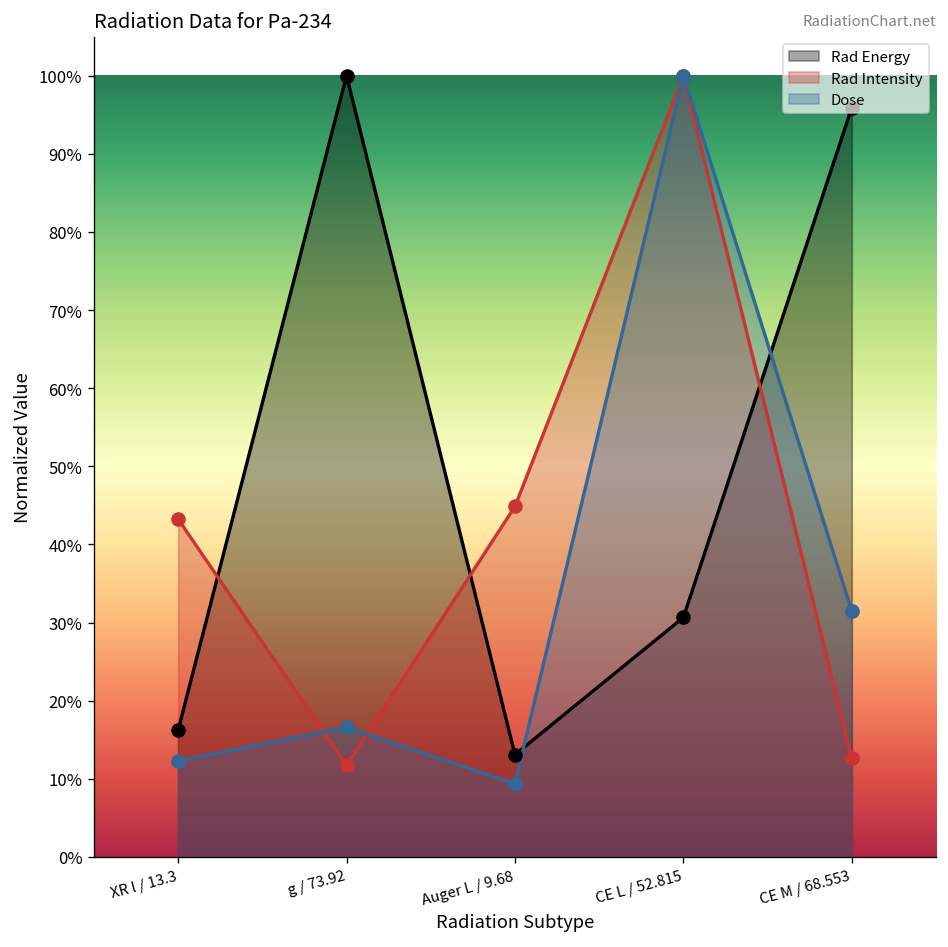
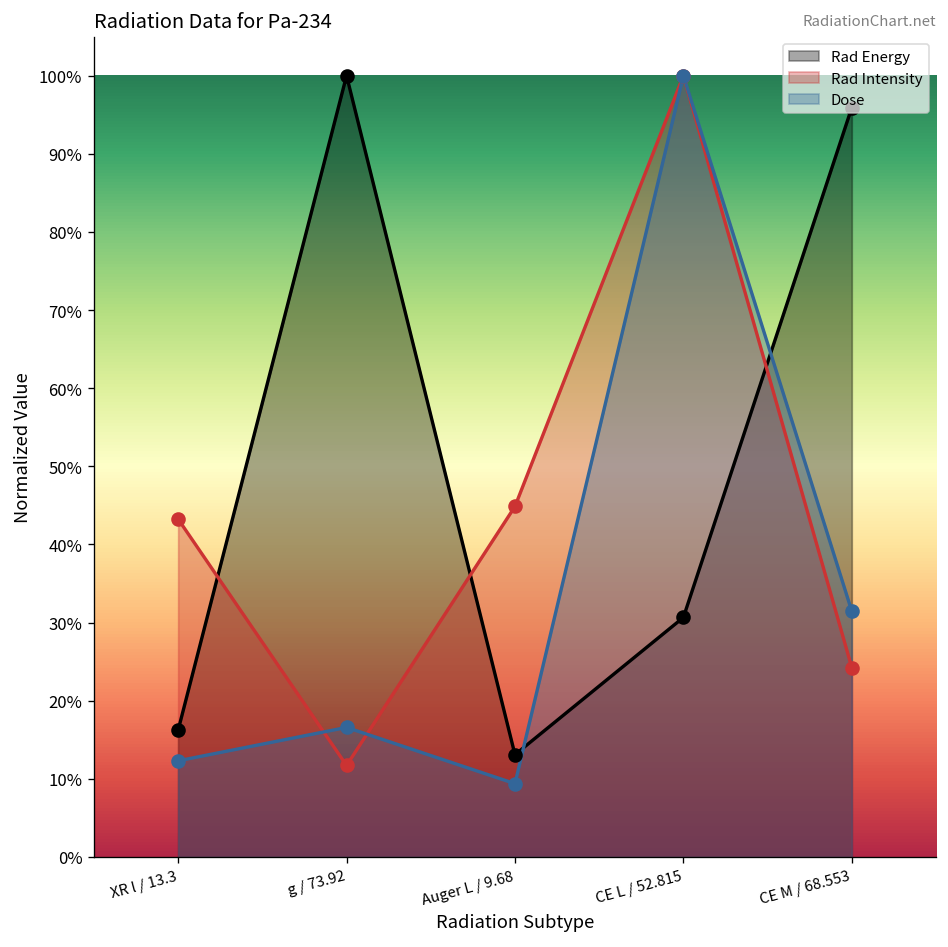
Rad Intensity, CE M / 68.553: 13% -> 24%
